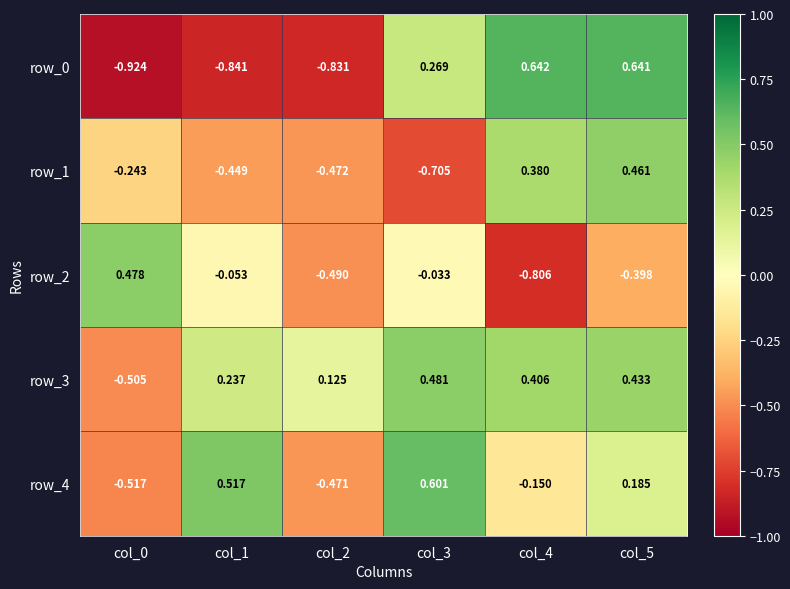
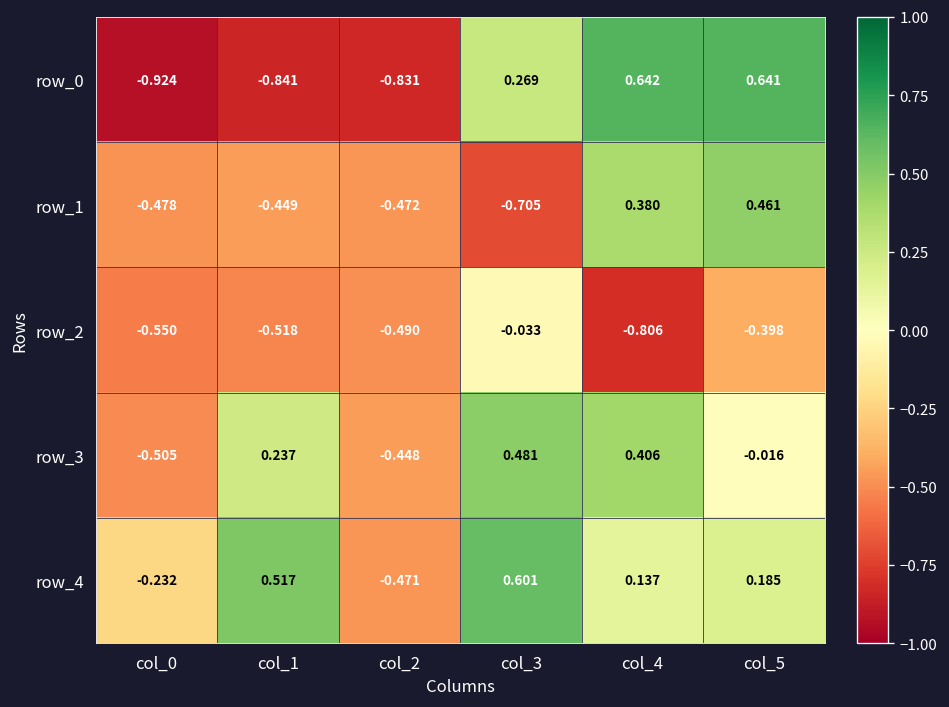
row_1, col_0: -0.243 -> -0.478
row_2, col_0: 0.478 -> -0.550
row_2, col_1: -0.053 -> -0.518
row_3, col_2: 0.125 -> -0.448
row_3, col_5: 0.433 -> -0.016
row_4, col_0: -0.517 -> -0.232
row_4, col_4: -0.150 -> 0.137
